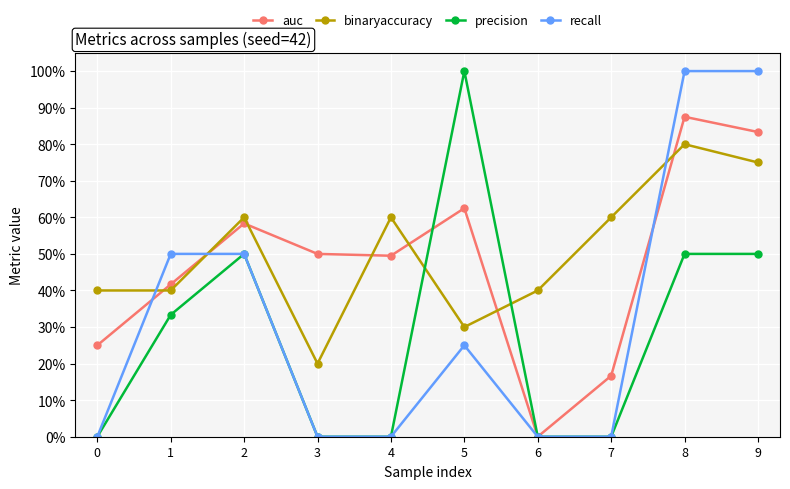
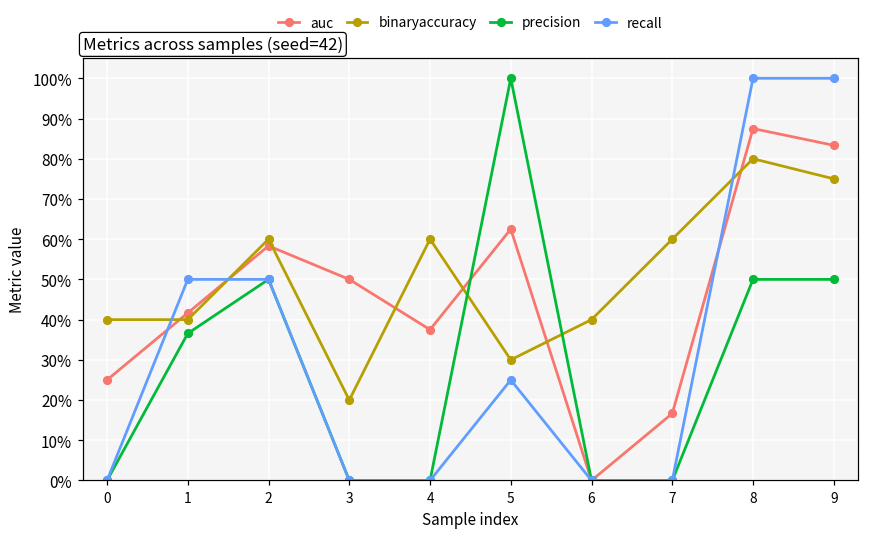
precision, 1: 33% -> 37%
auc, 4: 50% -> 38%
